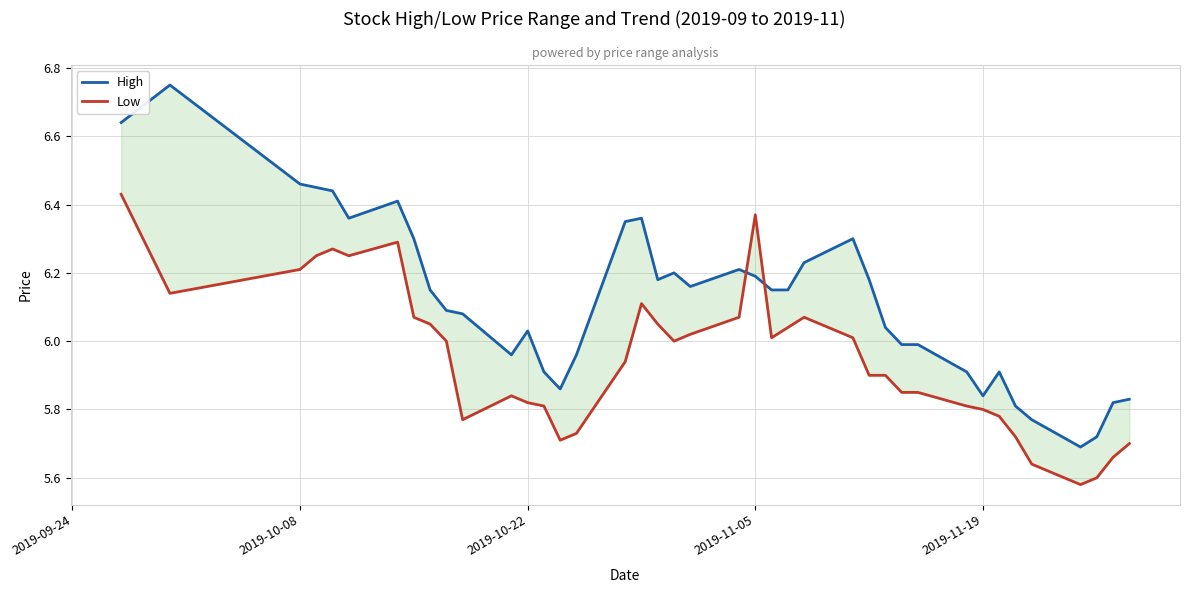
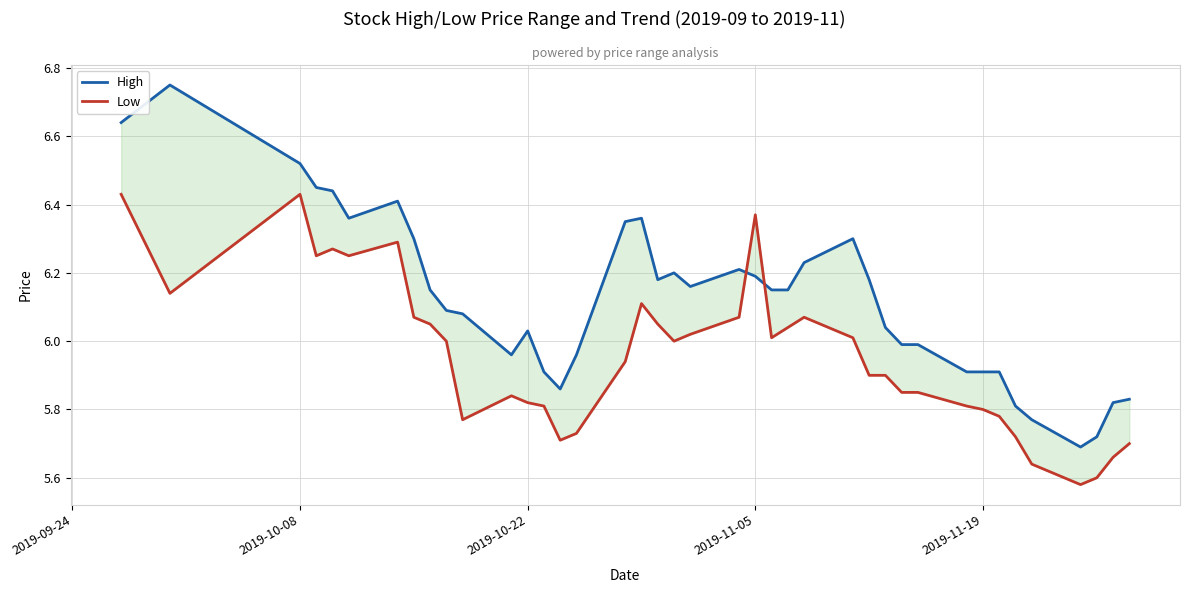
High, 2019-10-08: 6.46 -> 6.52
Low, 2019-10-08: 6.21 -> 6.43
High, 2019-11-19: 5.84 -> 5.91
